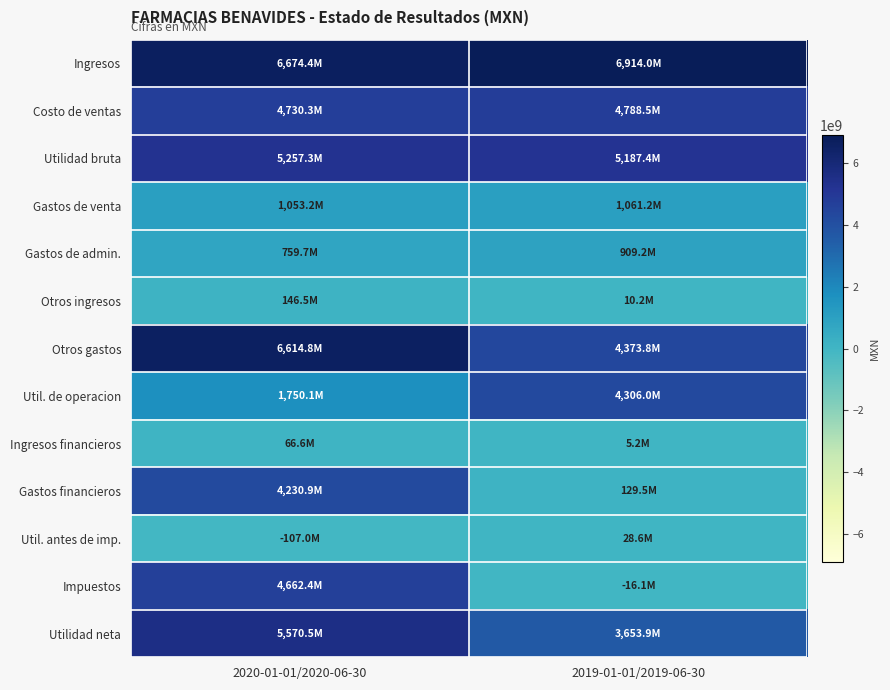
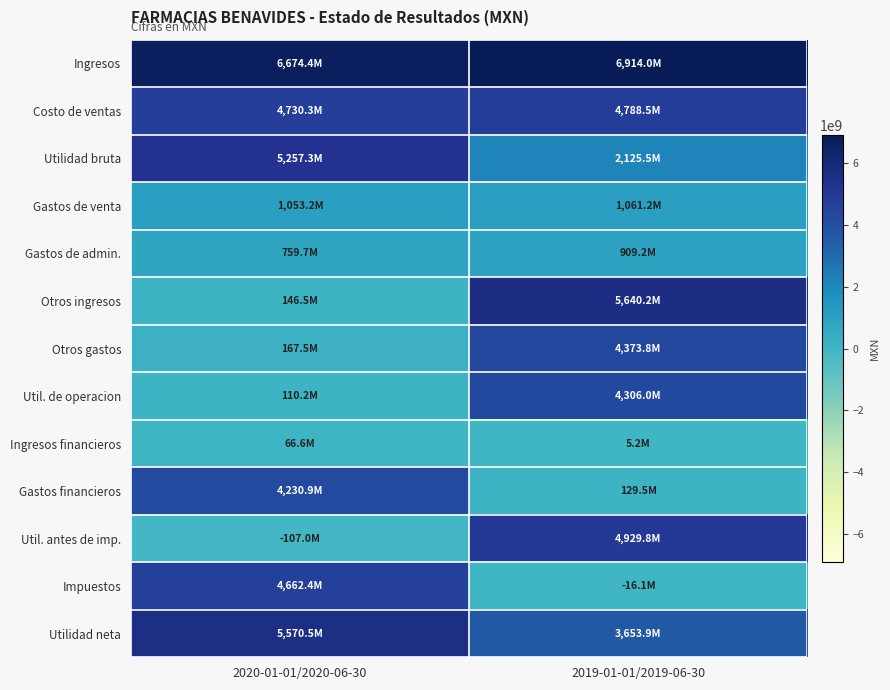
Utilidad bruta, 2019-01-01/2019-06-30: 5,187.4M -> 2,125.5M
Otros ingresos, 2019-01-01/2019-06-30: 10.2M -> 5,640.2M
Otros gastos, 2020-01-01/2020-06-30: 6,614.8M -> 167.5M
Util. de operacion, 2020-01-01/2020-06-30: 1,750.1M -> 110.2M
Util. antes de imp., 2019-01-01/2019-06-30: 28.6M -> 4,929.8M
